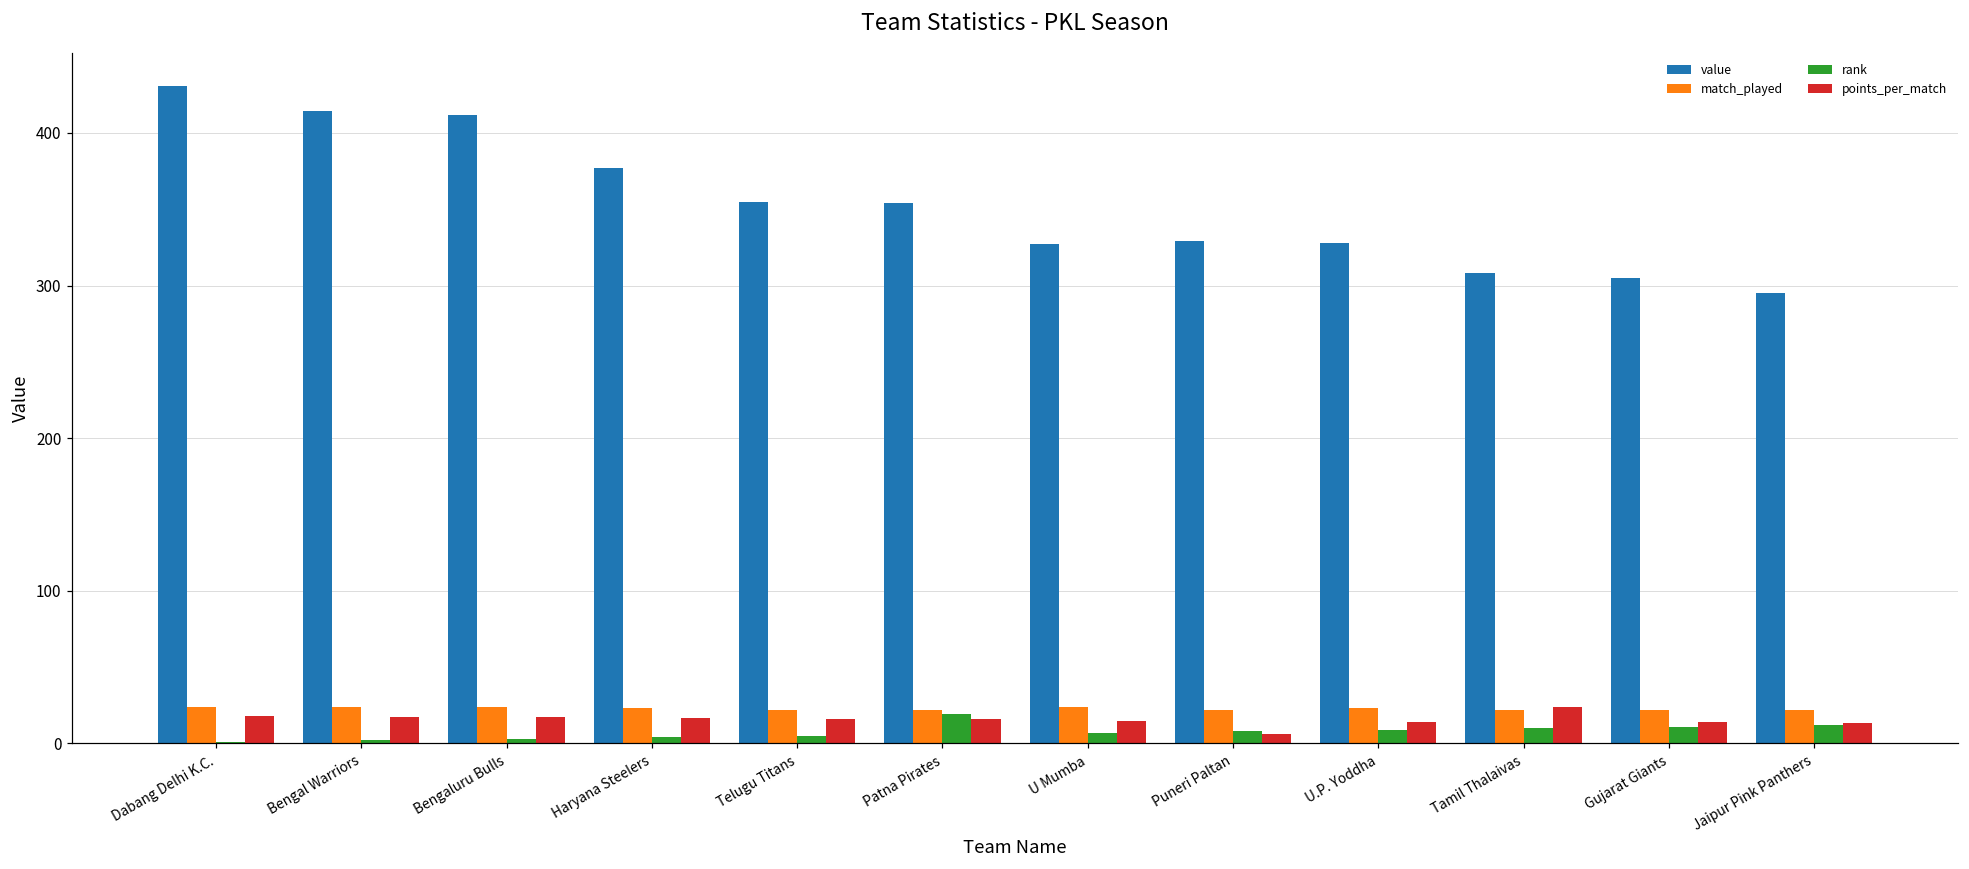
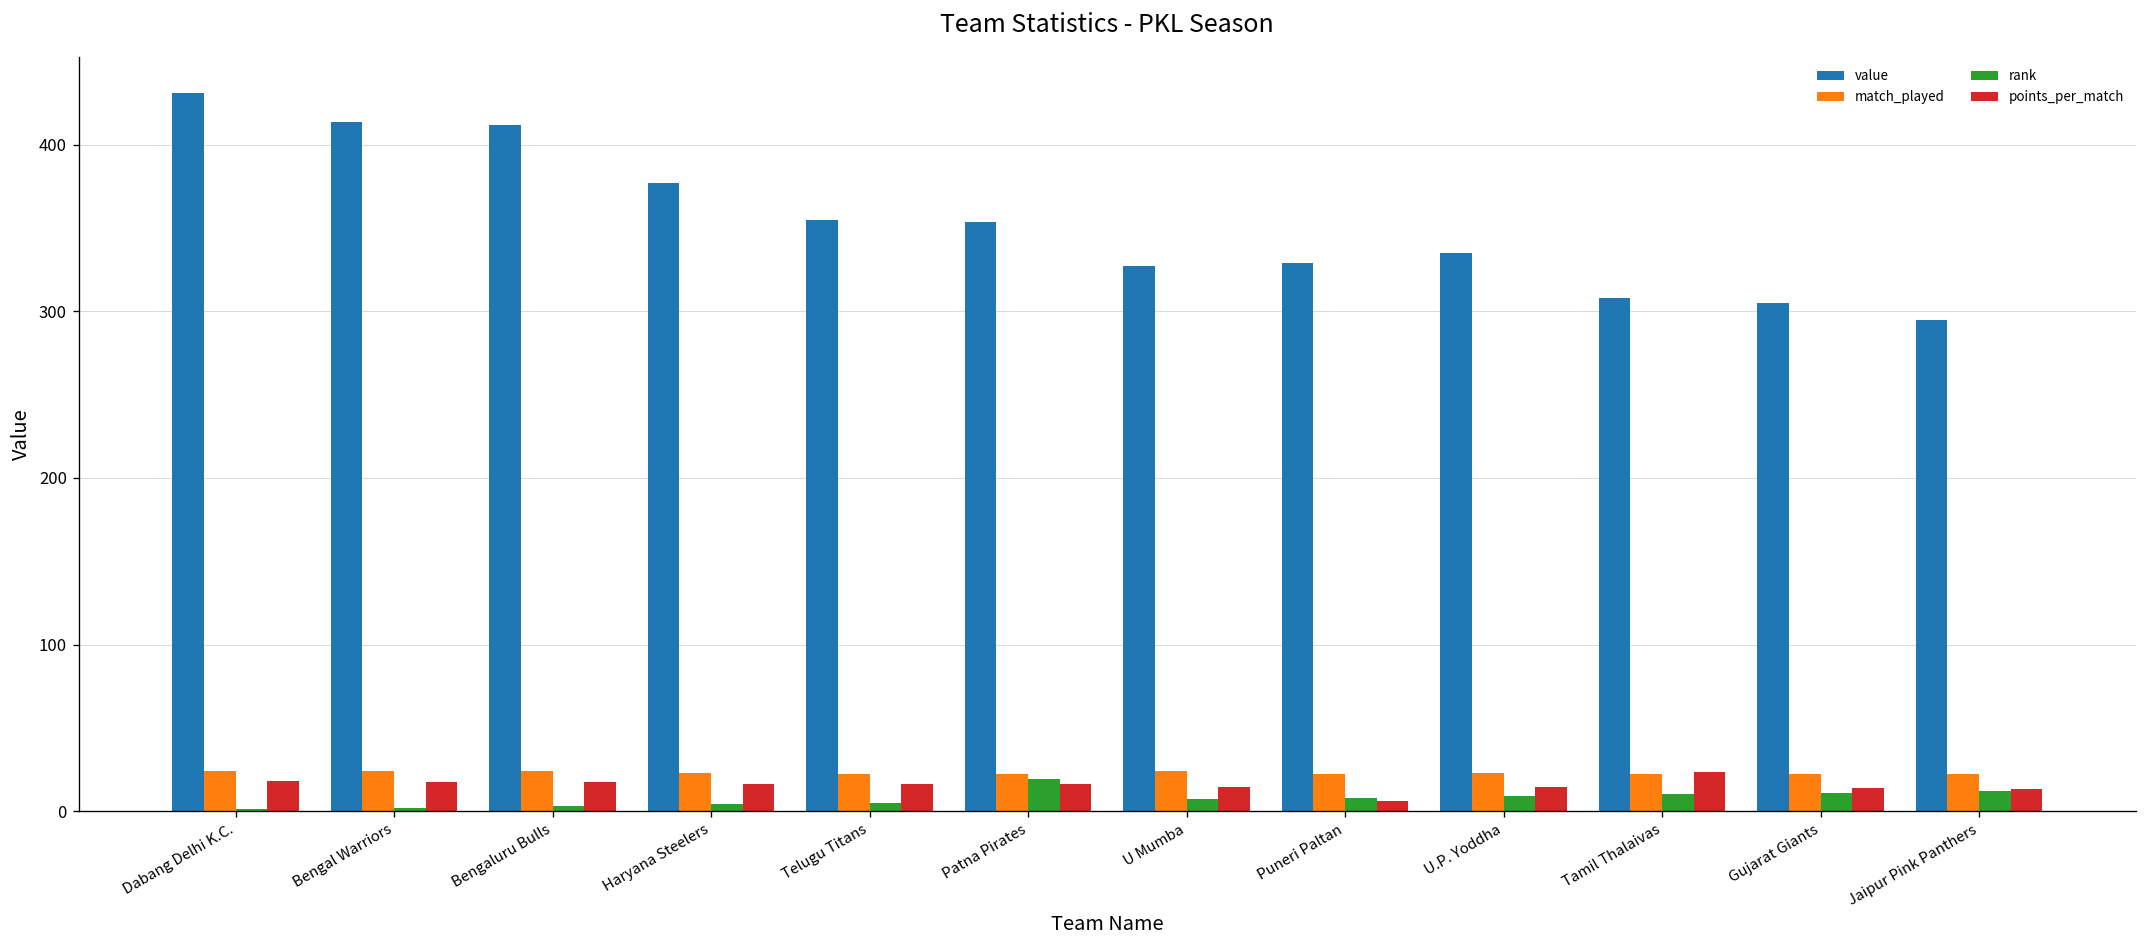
value, U.P. Yoddha: 328 -> 335
